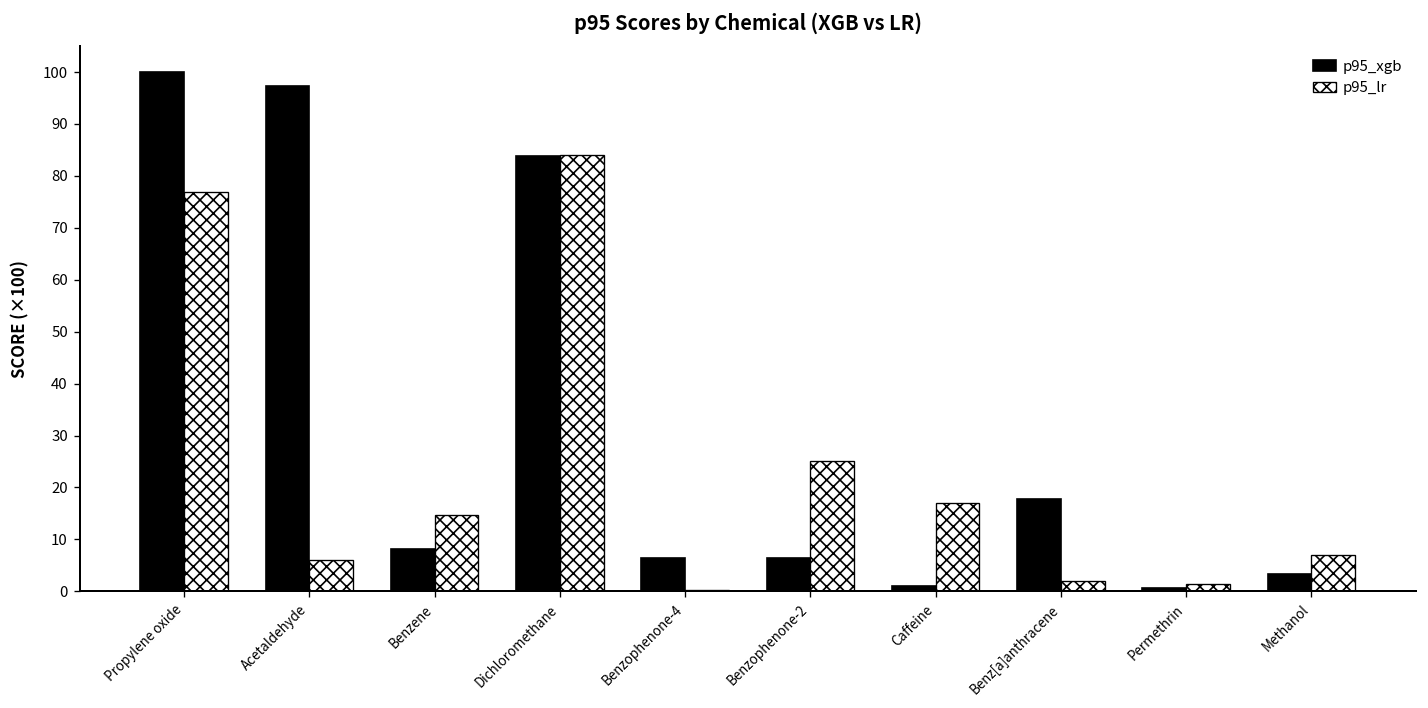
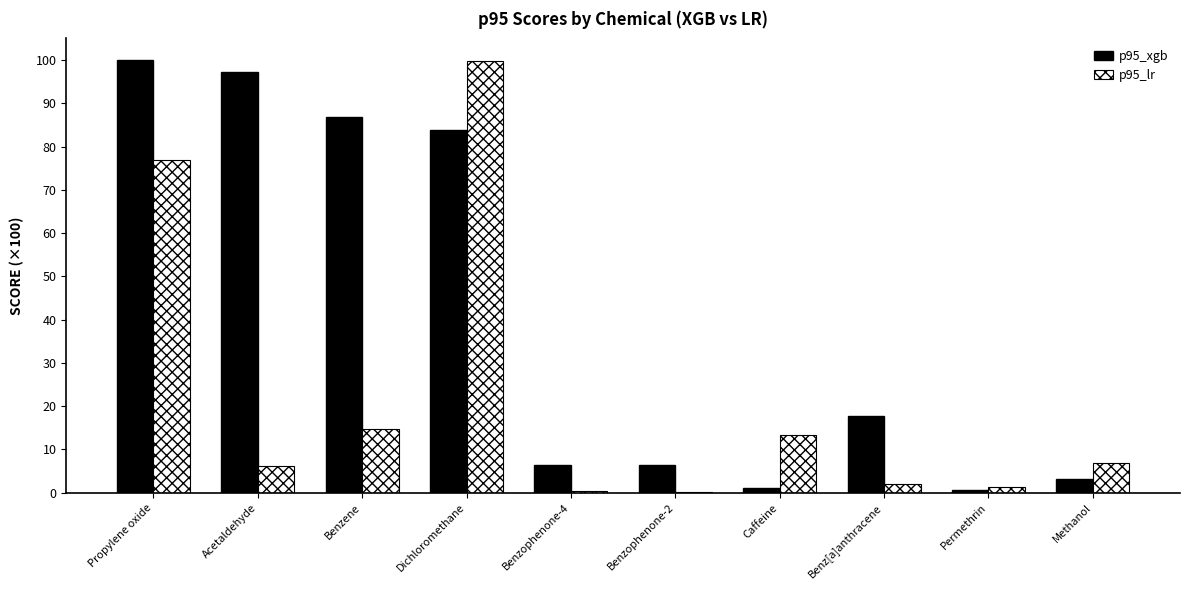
p95_xgb, Benzene: 8 -> 87
p95_lr, Dichloromethane: 84 -> 100
p95_lr, Benzophenone-2: 25 -> 0
p95_lr, Caffeine: 17 -> 13
